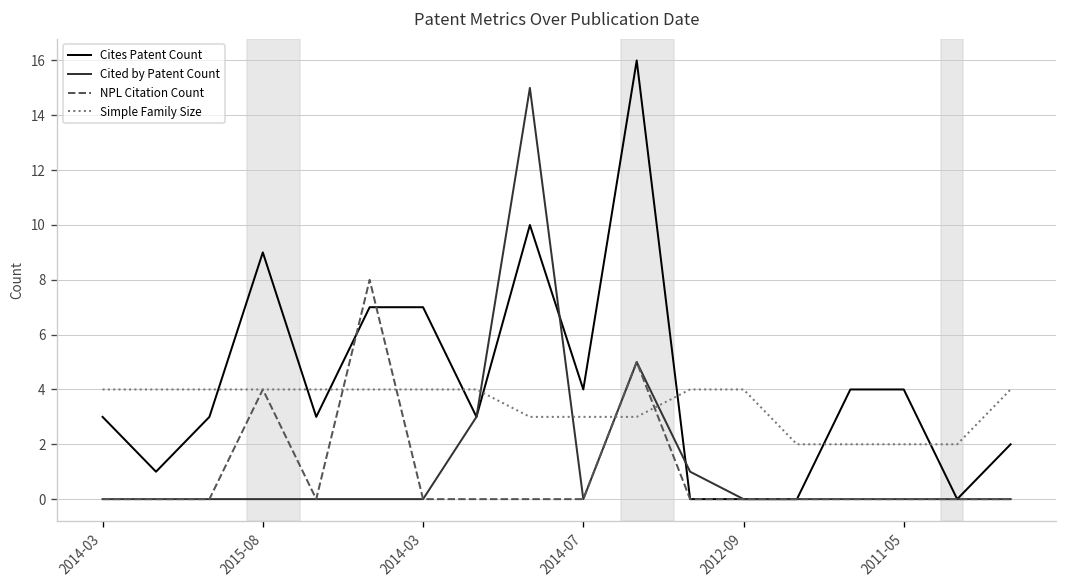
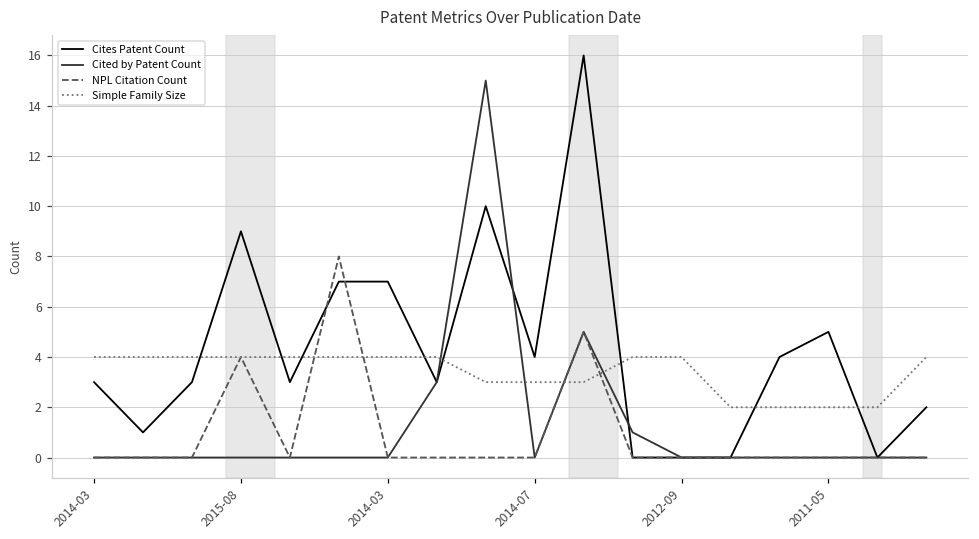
Cites Patent Count, 2011-05: 4 -> 5
